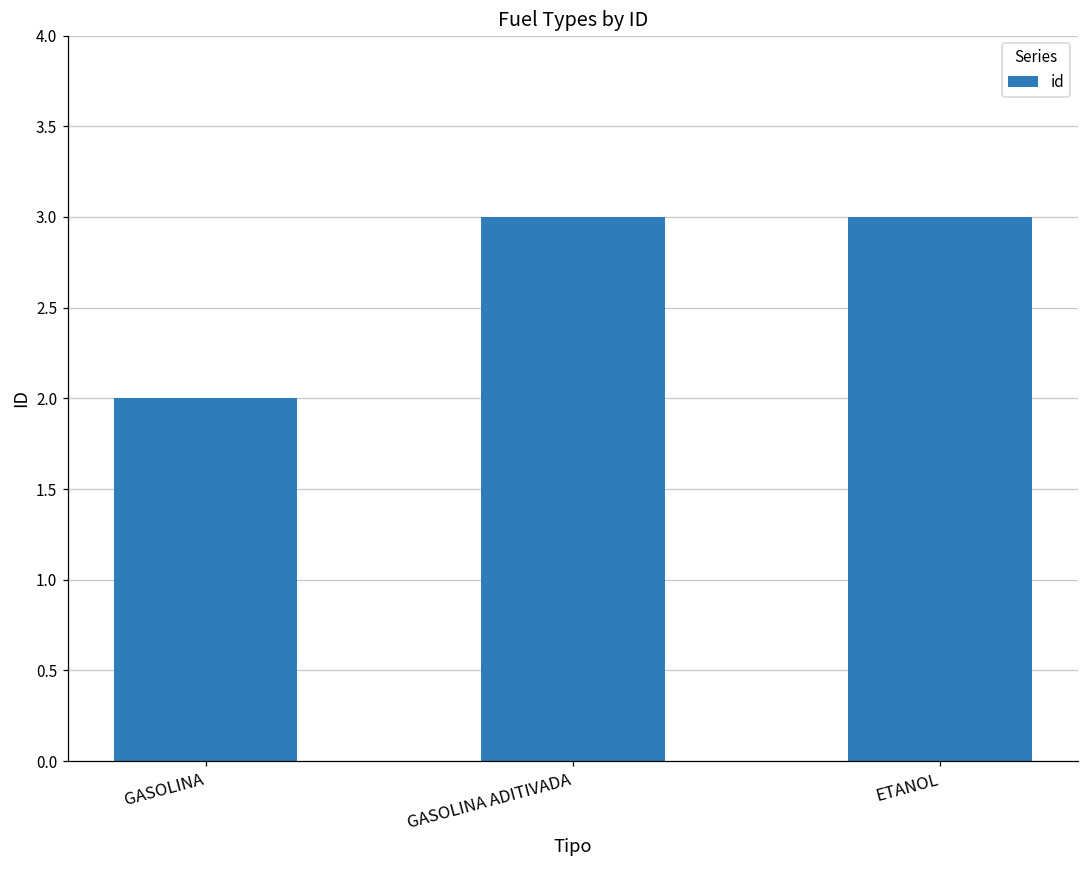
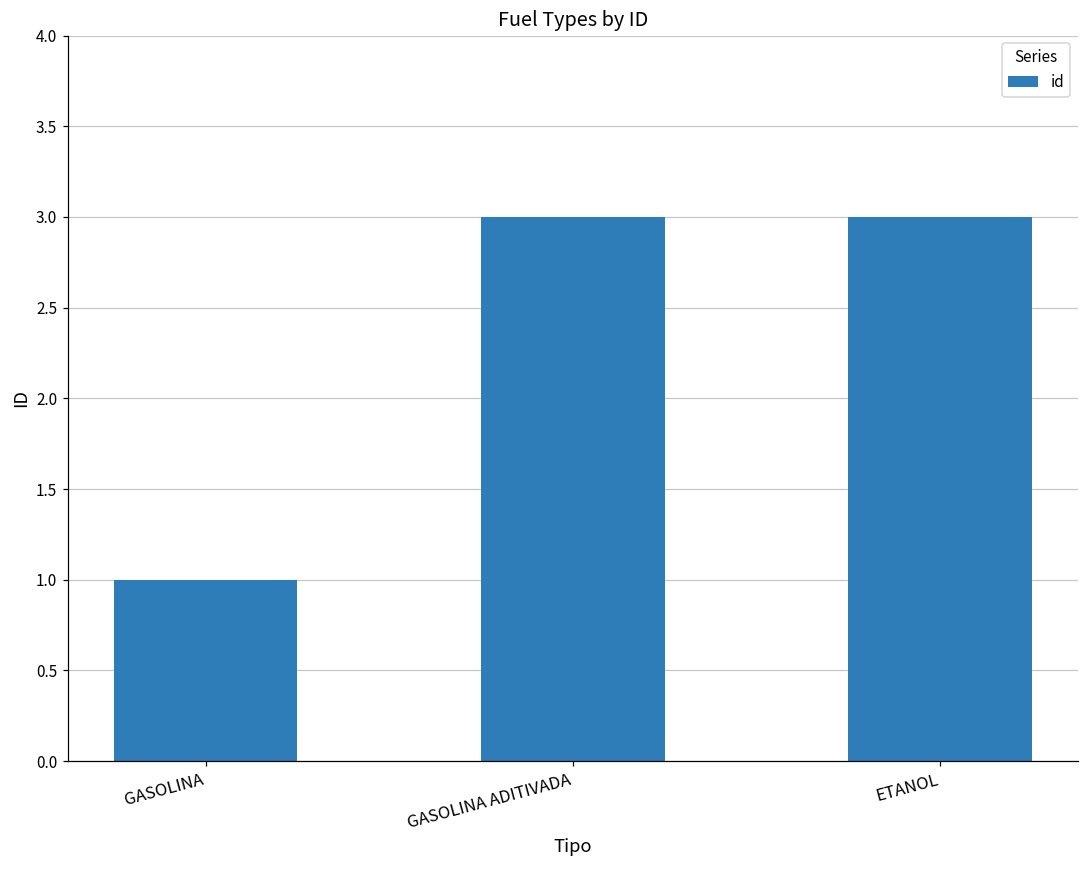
GASOLINA: 2 -> 1
